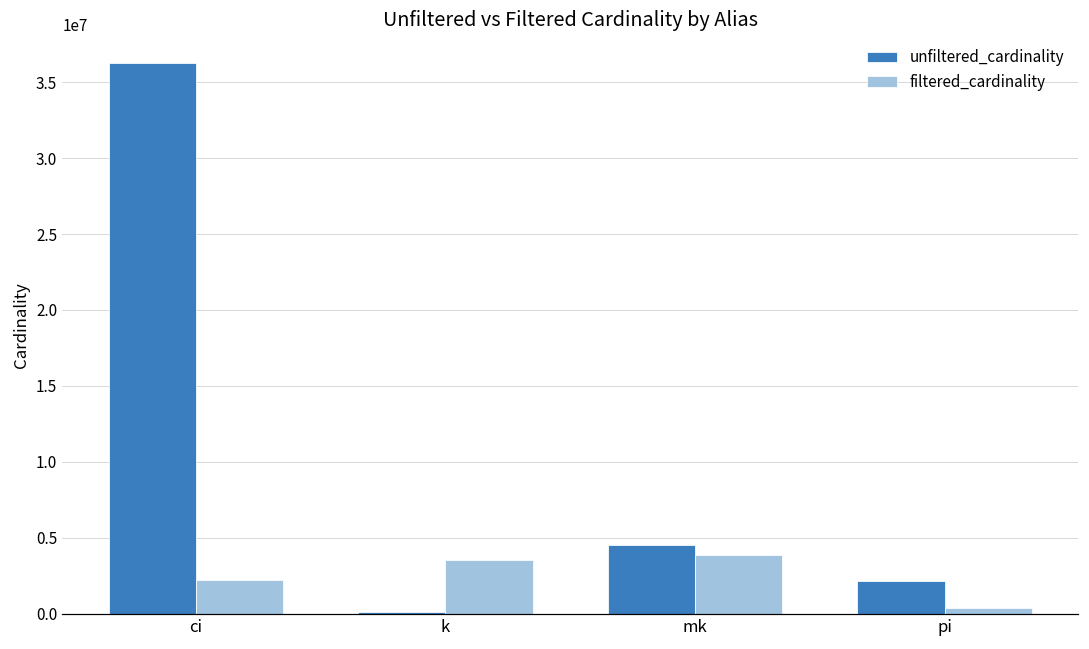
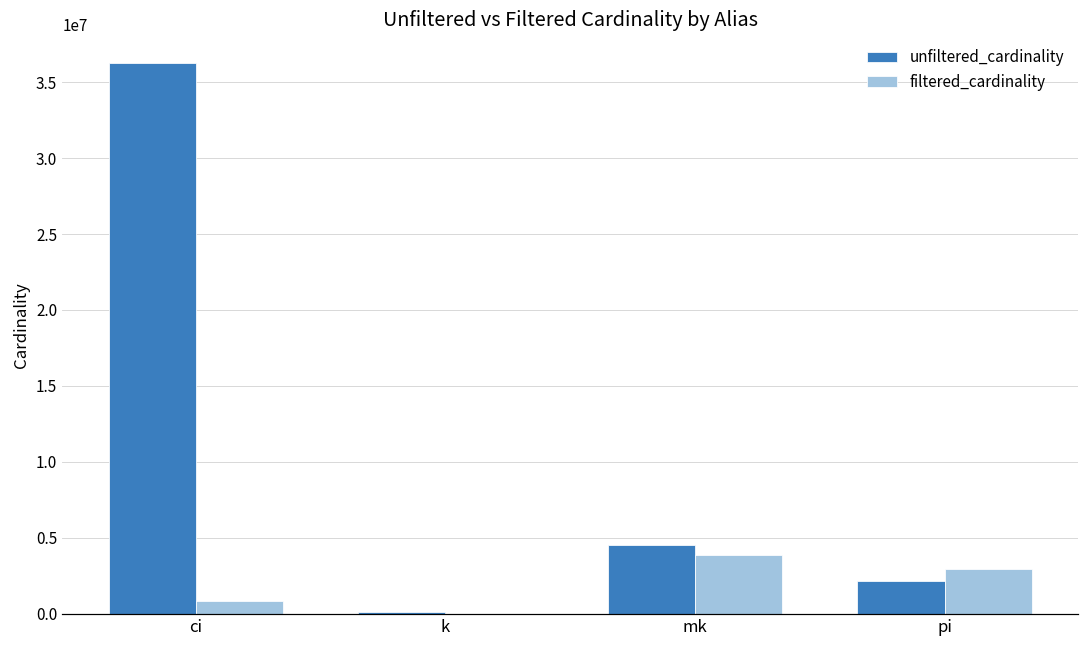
filtered_cardinality, ci: 2200000 -> 900000
filtered_cardinality, k: 3500000 -> 0
filtered_cardinality, pi: 400000 -> 3000000
